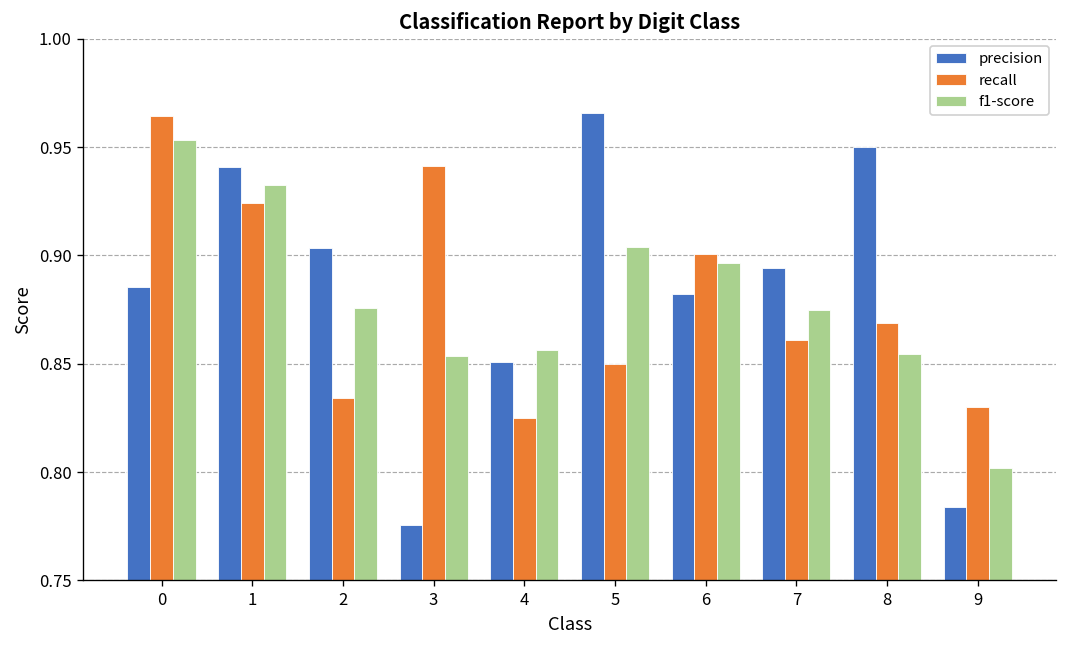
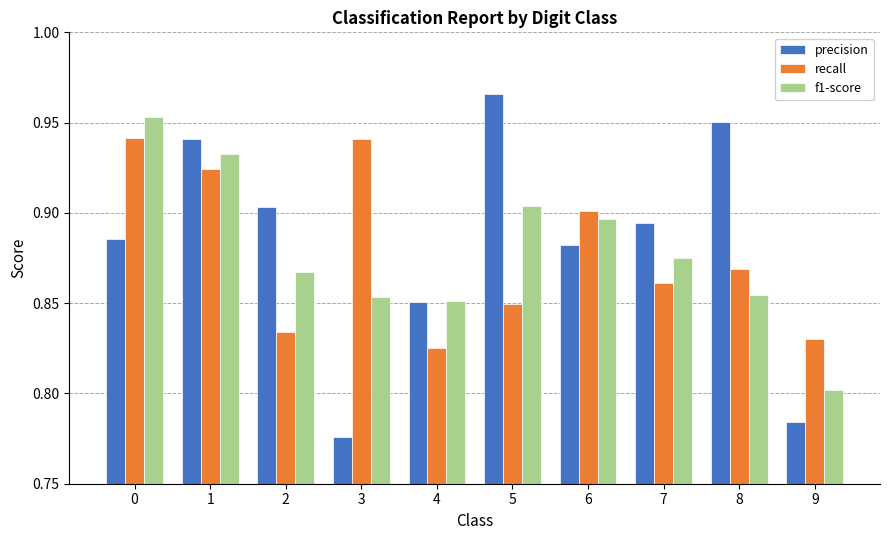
recall, 0: 0.964 -> 0.942
f1-score, 2: 0.876 -> 0.868
f1-score, 4: 0.856 -> 0.851
